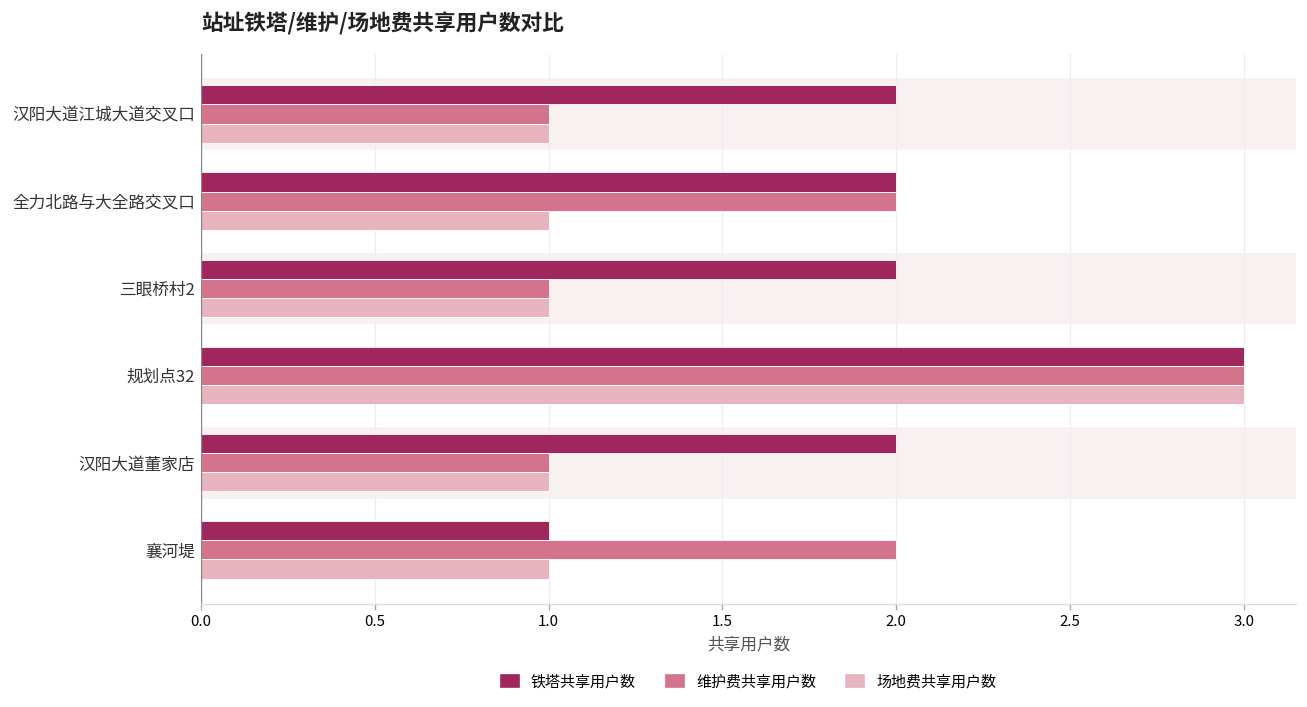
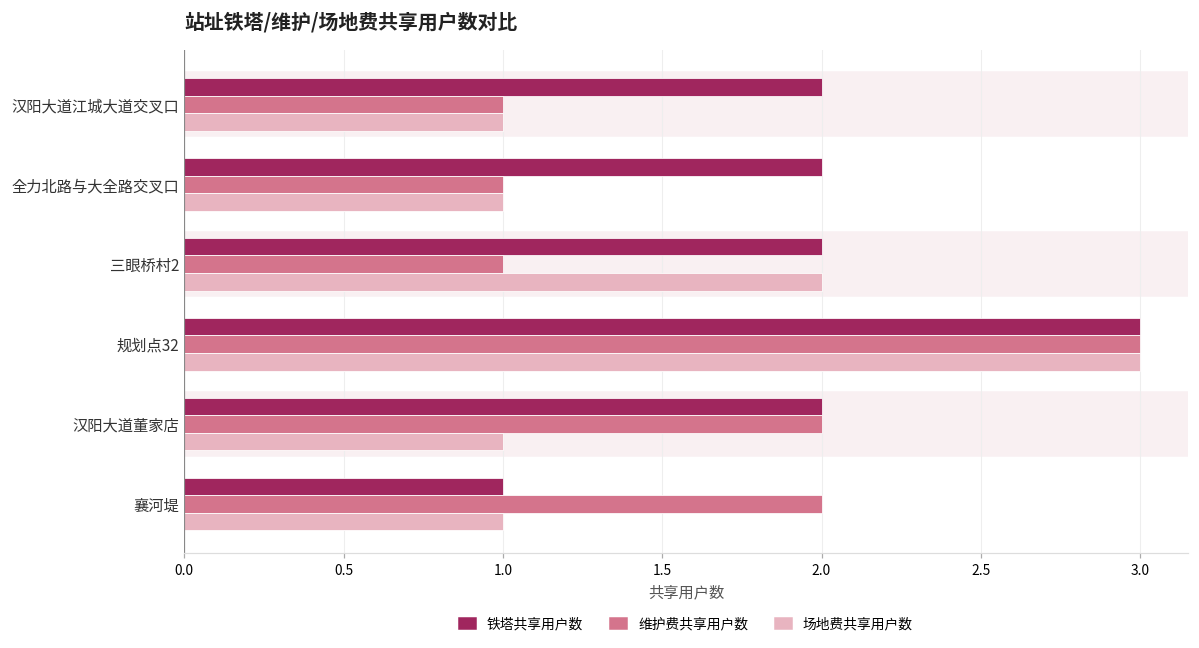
维护费共享用户数, 全力北路与大全路交叉口: 2 -> 1
场地费共享用户数, 三眼桥村2: 1 -> 2
维护费共享用户数, 汉阳大道董家店: 1 -> 2
